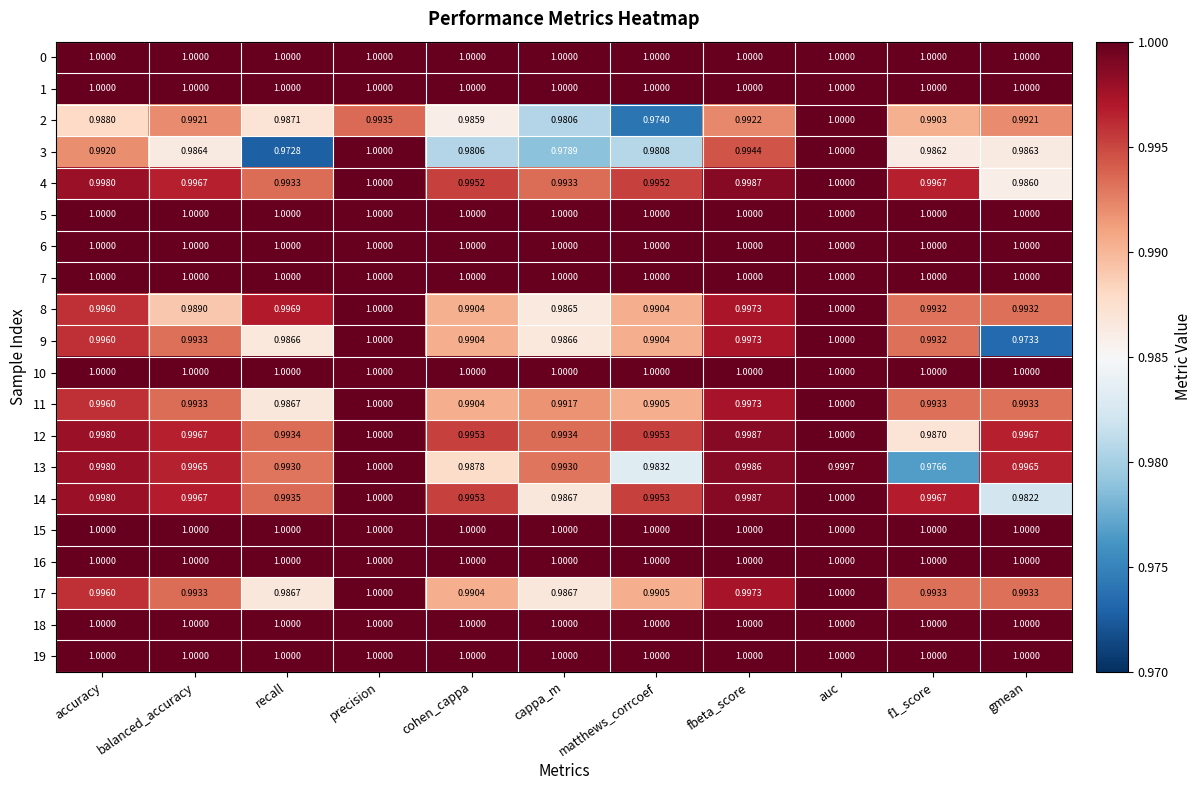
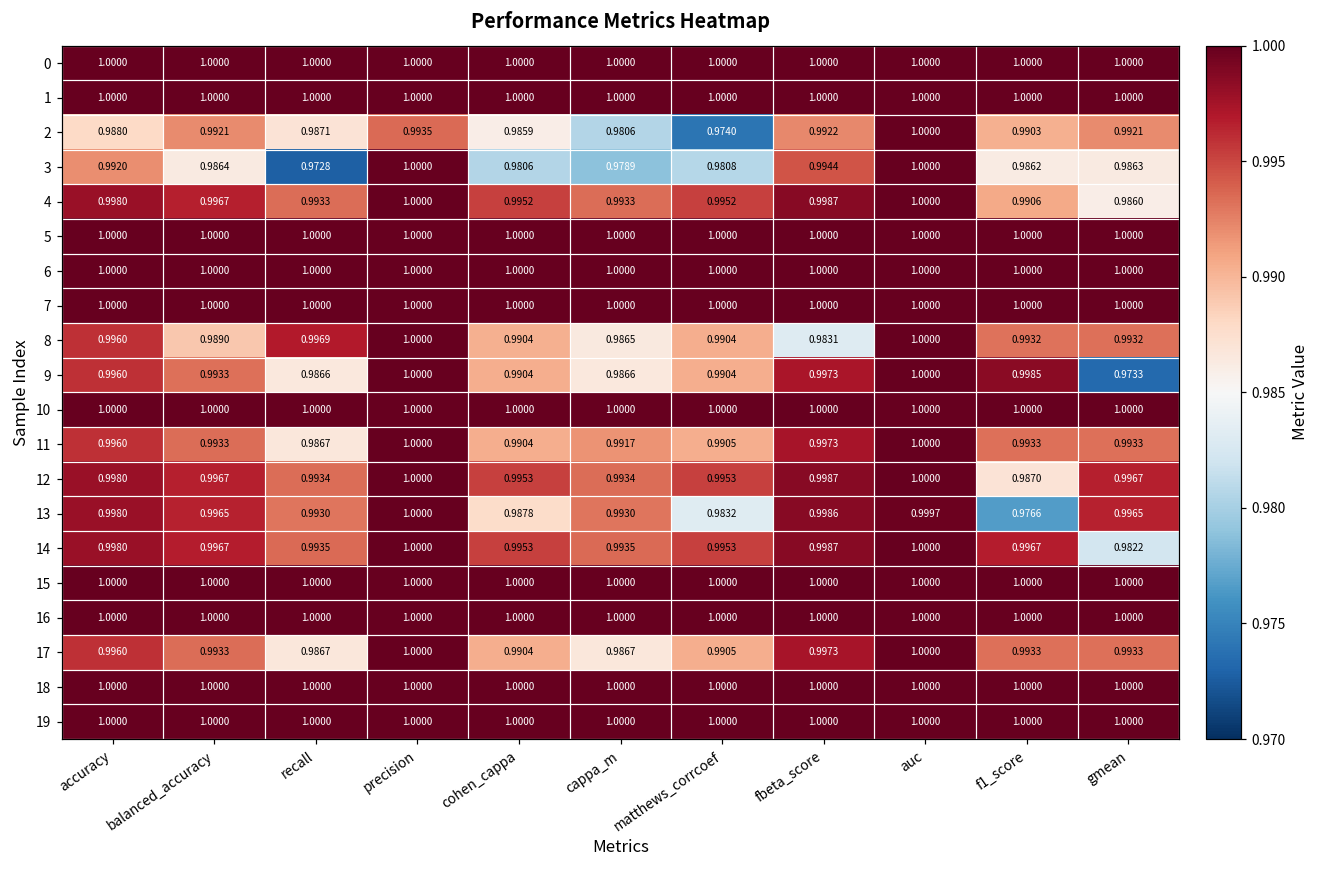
4, f1_score: 0.9967 -> 0.9906
8, fbeta_score: 0.9973 -> 0.9831
9, f1_score: 0.9932 -> 0.9985
14, cappa_m: 0.9867 -> 0.9935
